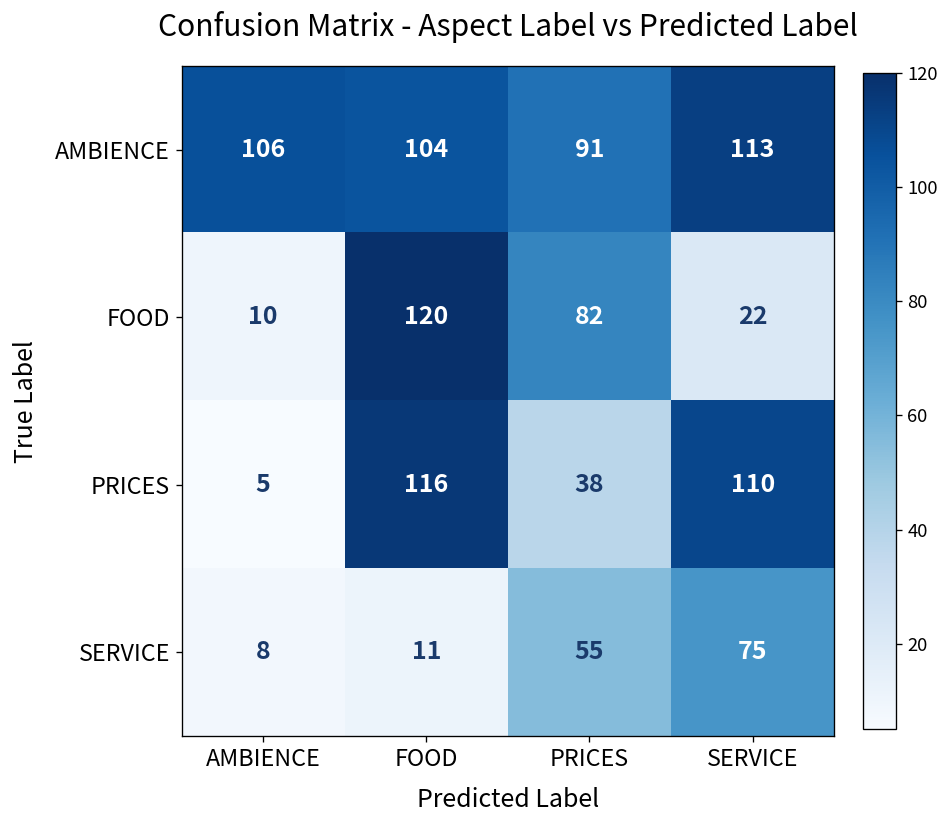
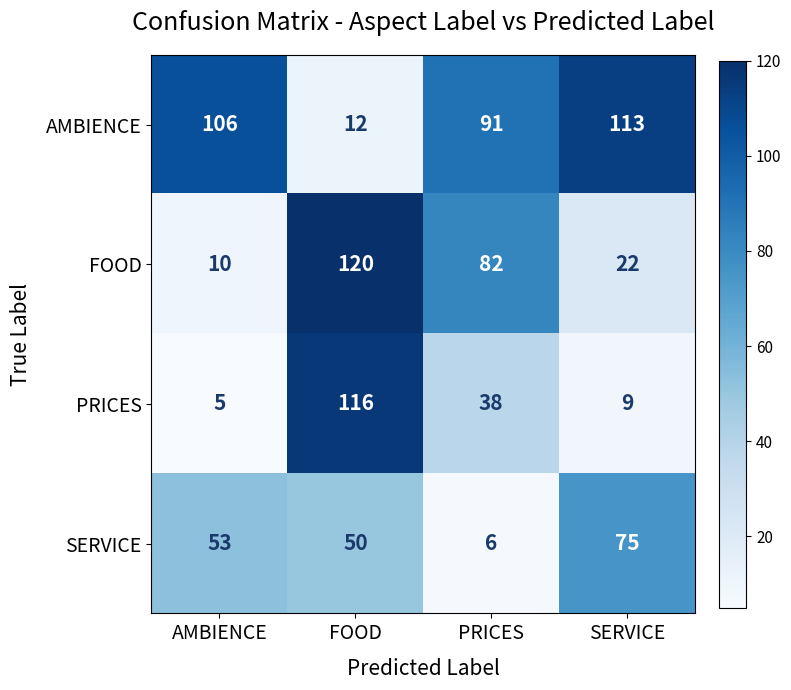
AMBIENCE, FOOD: 104 -> 12
PRICES, SERVICE: 110 -> 9
SERVICE, AMBIENCE: 8 -> 53
SERVICE, FOOD: 11 -> 50
SERVICE, PRICES: 55 -> 6
